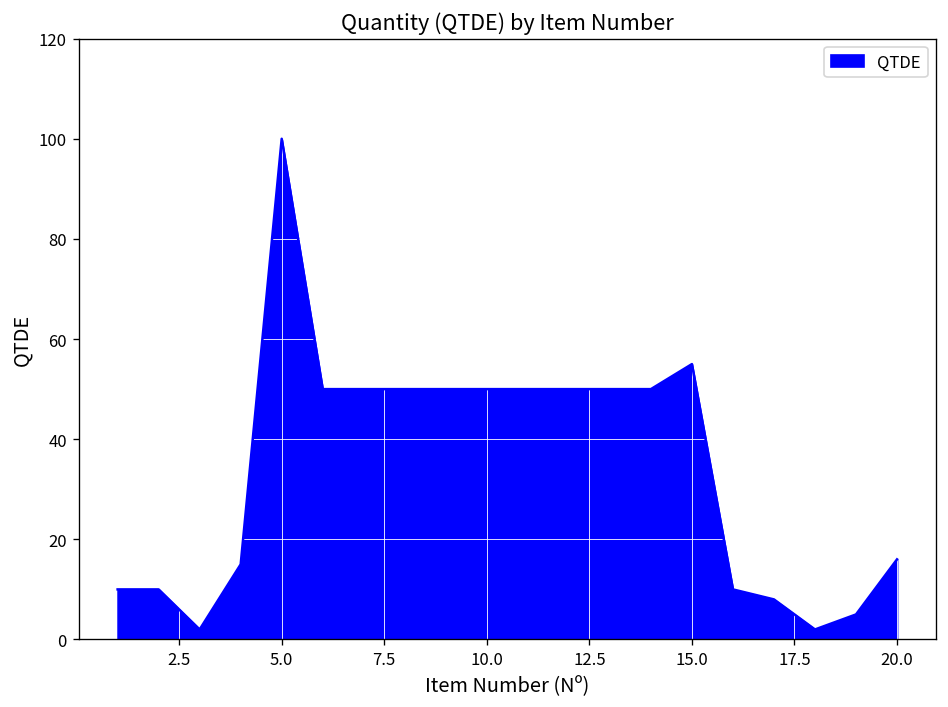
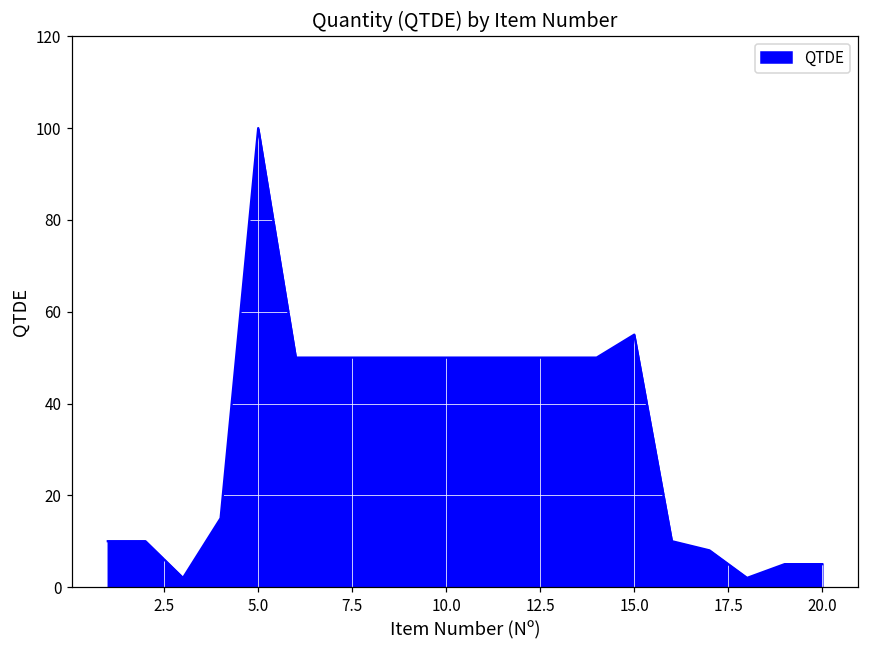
20.0: 16 -> 5
